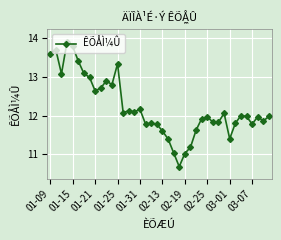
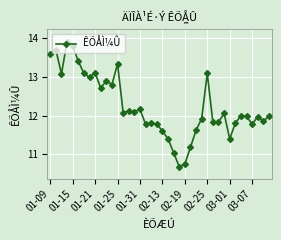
01-21: 12.6 -> 13.1
02-19: 11.0 -> 10.8
02-25: 12.0 -> 13.1
